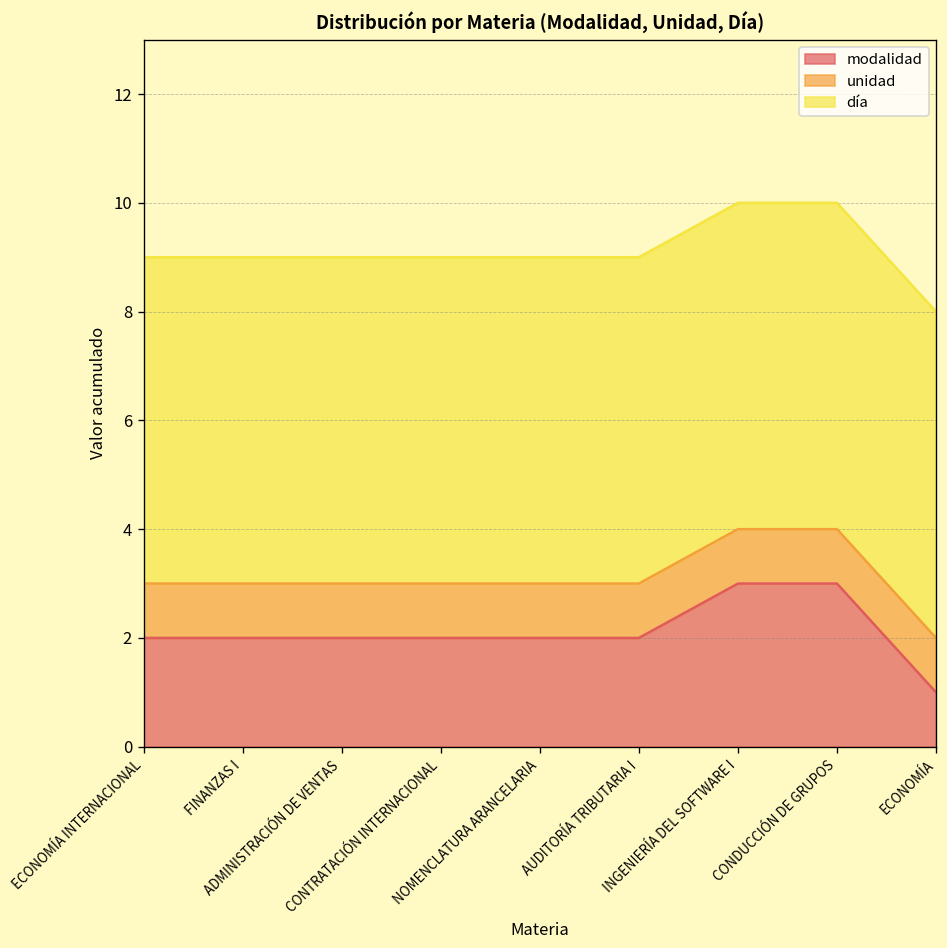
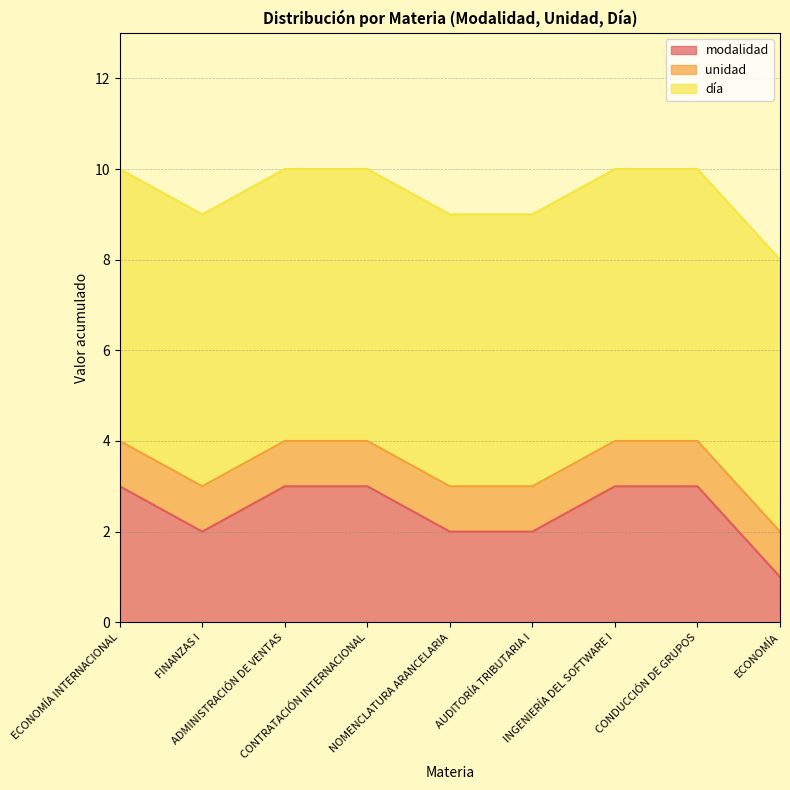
modalidad, ECONOMÍA INTERNACIONAL: 2 -> 3
modalidad, ADMINISTRACIÓN DE VENTAS: 2 -> 3
modalidad, CONTRATACIÓN INTERNACIONAL: 2 -> 3
